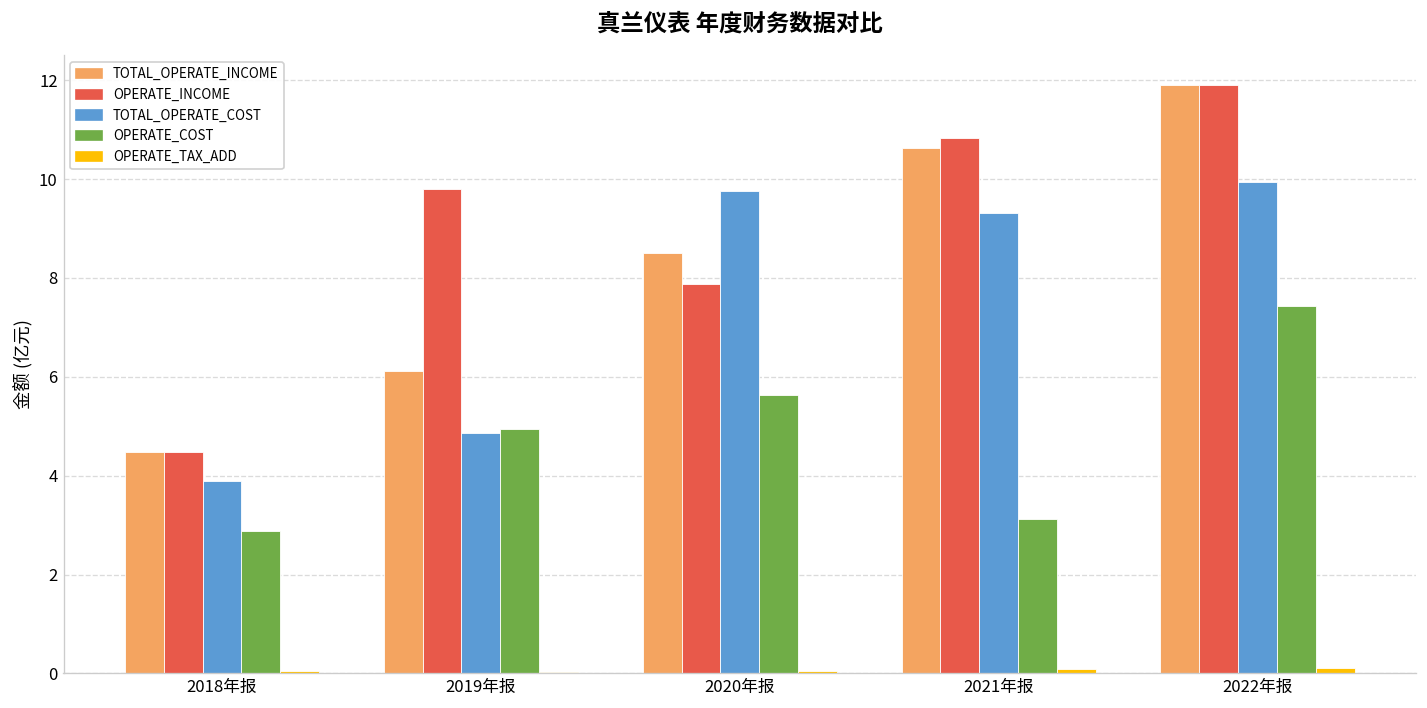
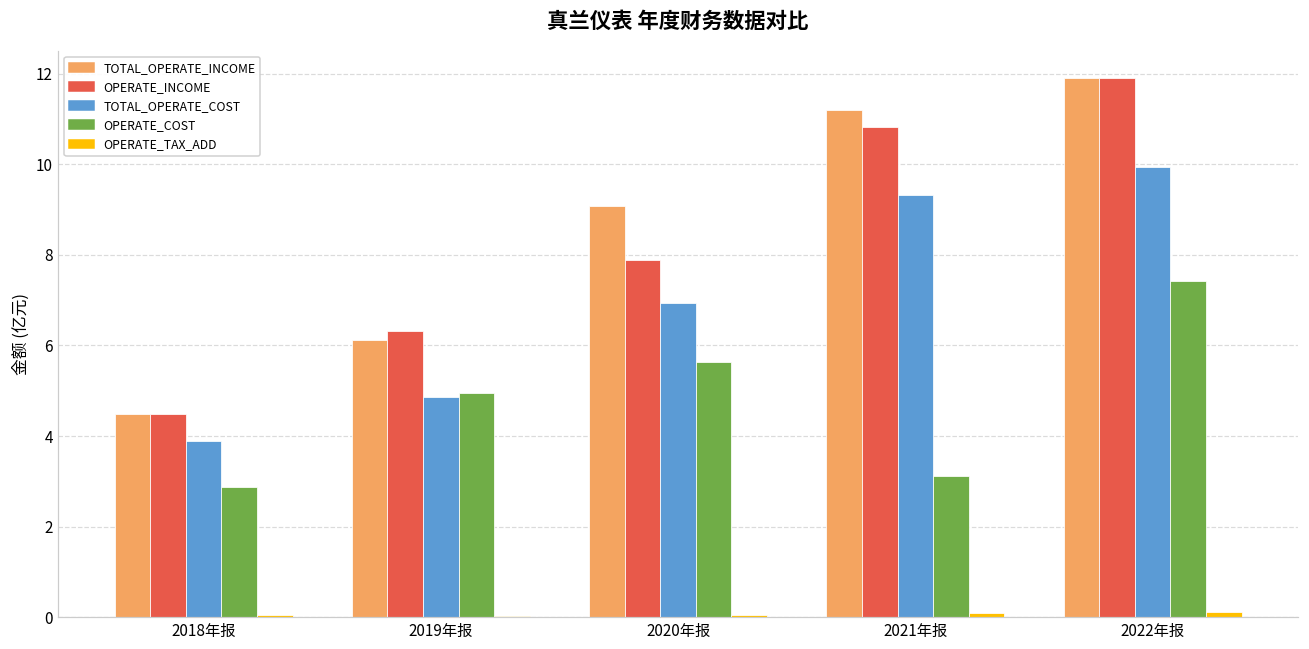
OPERATE_INCOME, 2019年报: 9.8 -> 6.3
TOTAL_OPERATE_INCOME, 2020年报: 8.5 -> 9.1
TOTAL_OPERATE_COST, 2020年报: 9.8 -> 6.9
TOTAL_OPERATE_INCOME, 2021年报: 10.6 -> 11.2
